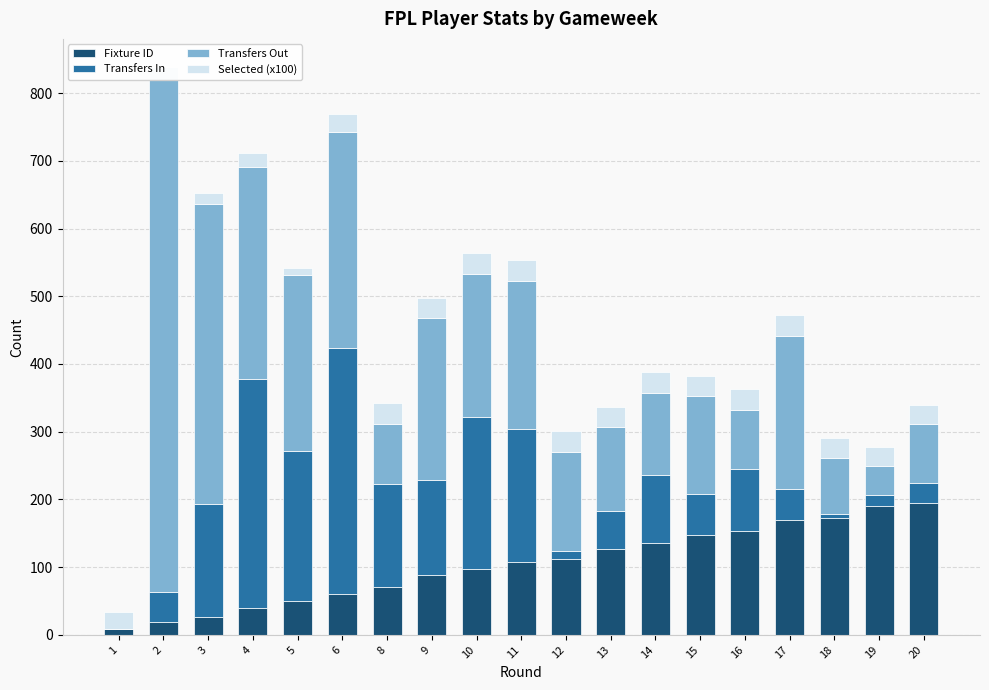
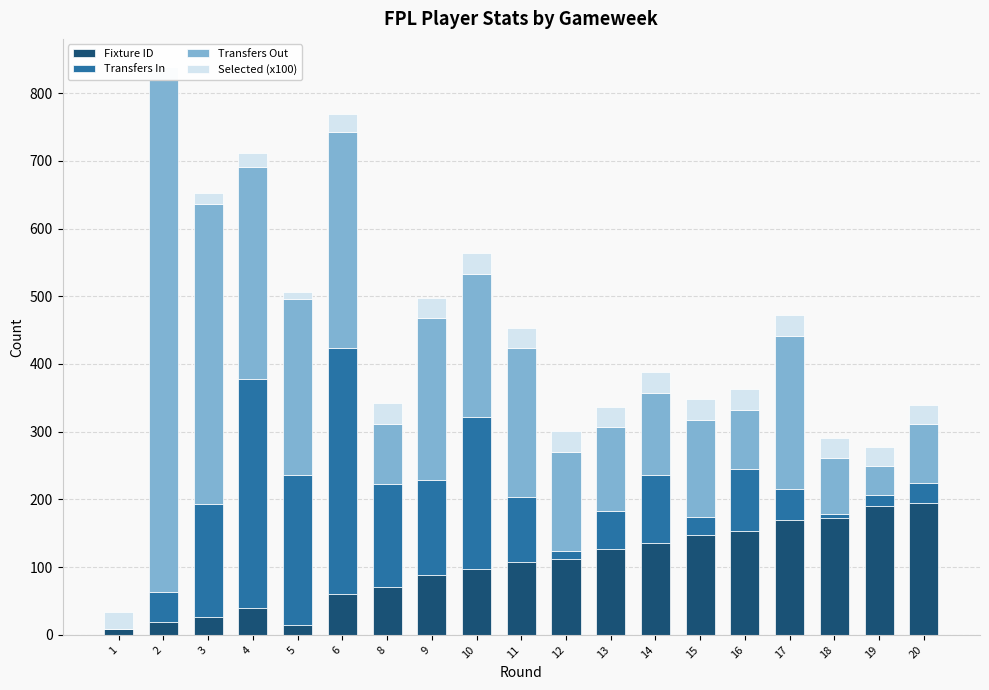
Fixture ID, 5: 50 -> 20
Transfers In, 11: 200 -> 100
Transfers In, 15: 60 -> 30
